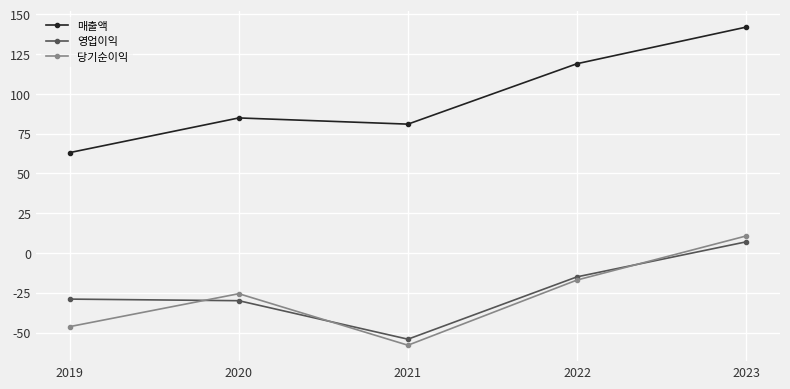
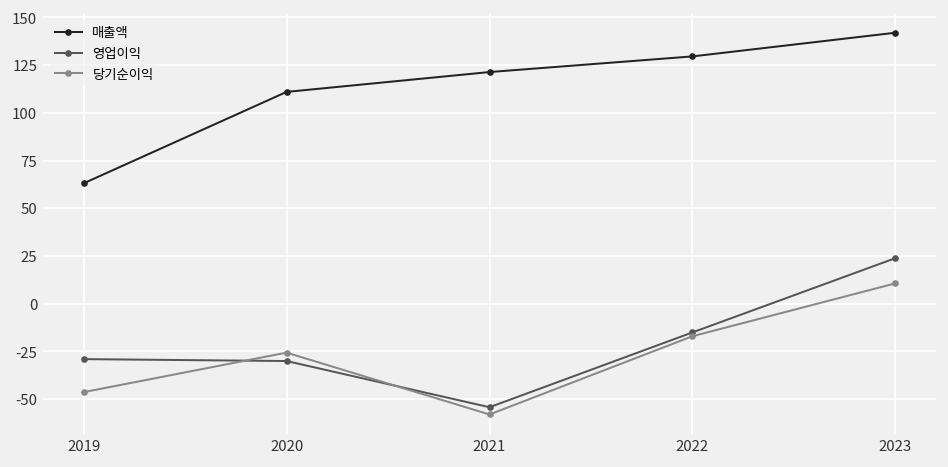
매출액, 2020: 85 -> 111
매출액, 2021: 81 -> 121
매출액, 2022: 119 -> 130
영업이익, 2023: 7 -> 24
